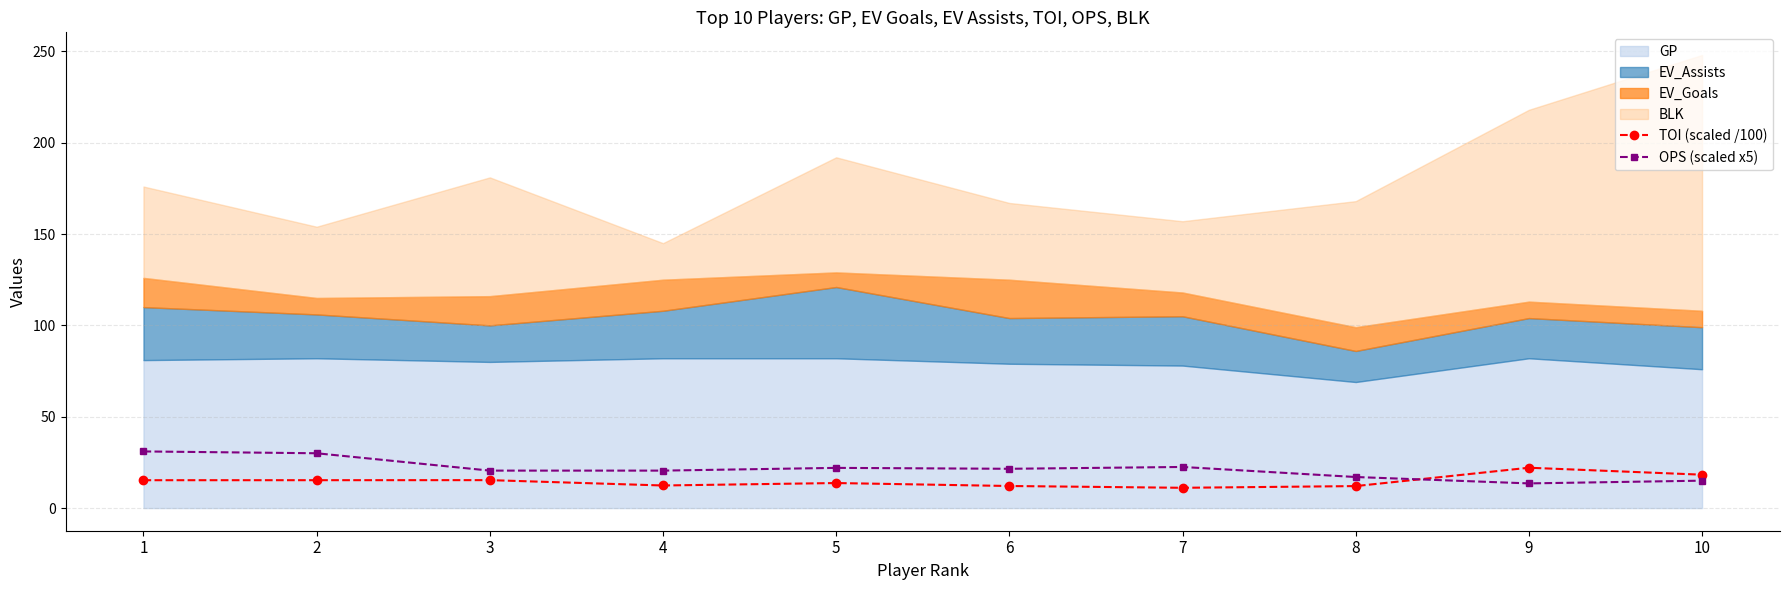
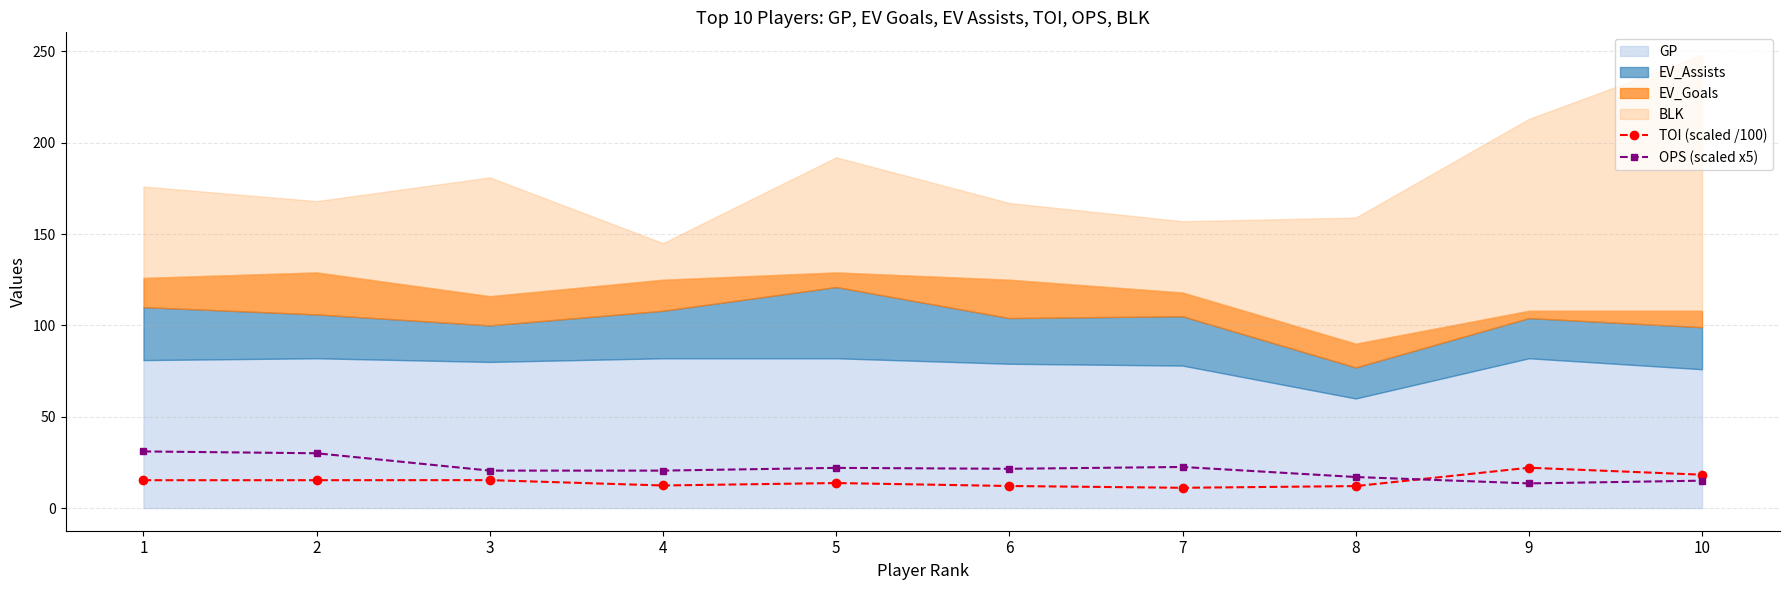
EV_Goals, 2: 9 -> 23
GP, 8: 69 -> 60
EV_Goals, 9: 9 -> 4
